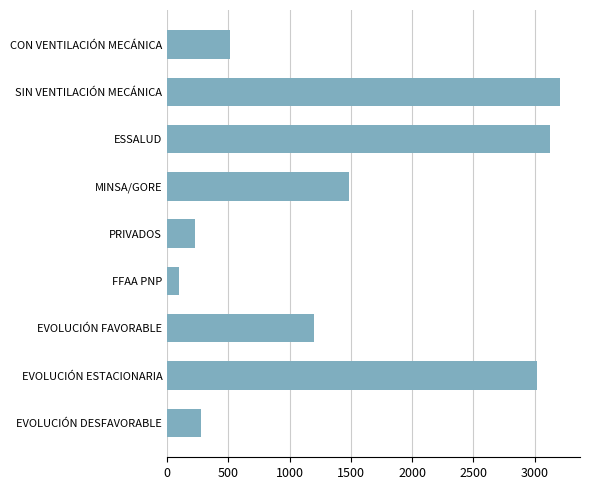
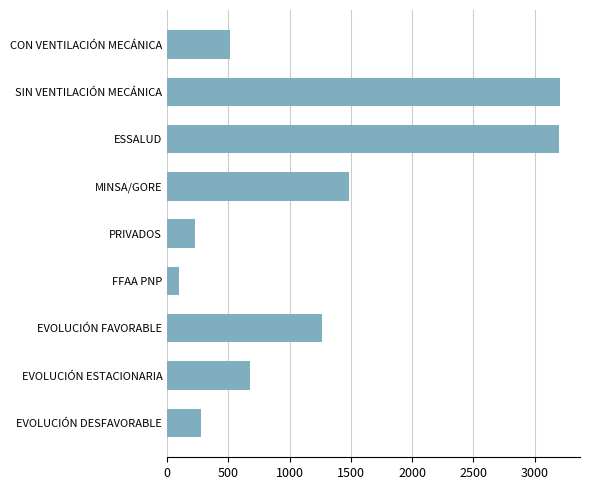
ESSALUD: 3130 -> 3190
EVOLUCIÓN FAVORABLE: 1200 -> 1260
EVOLUCIÓN ESTACIONARIA: 3020 -> 680
